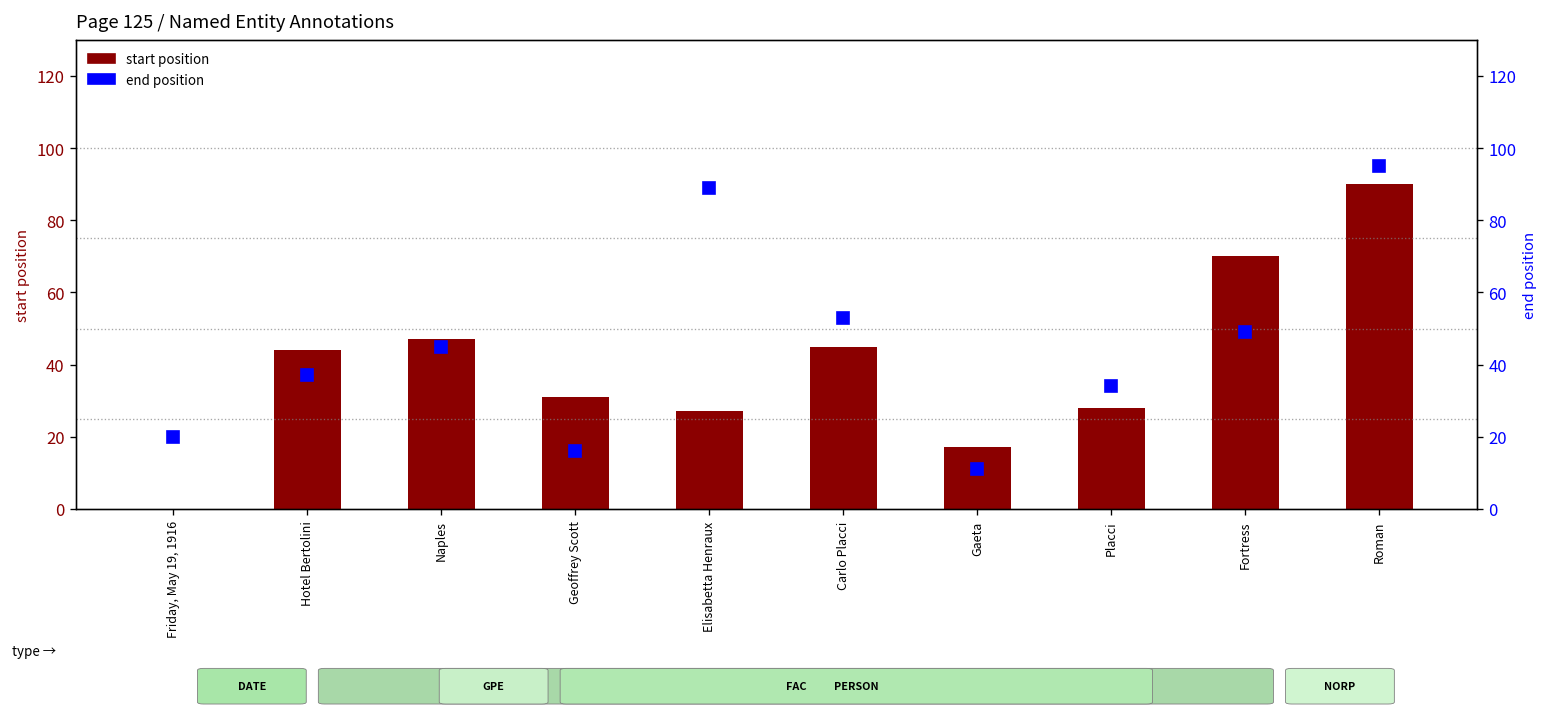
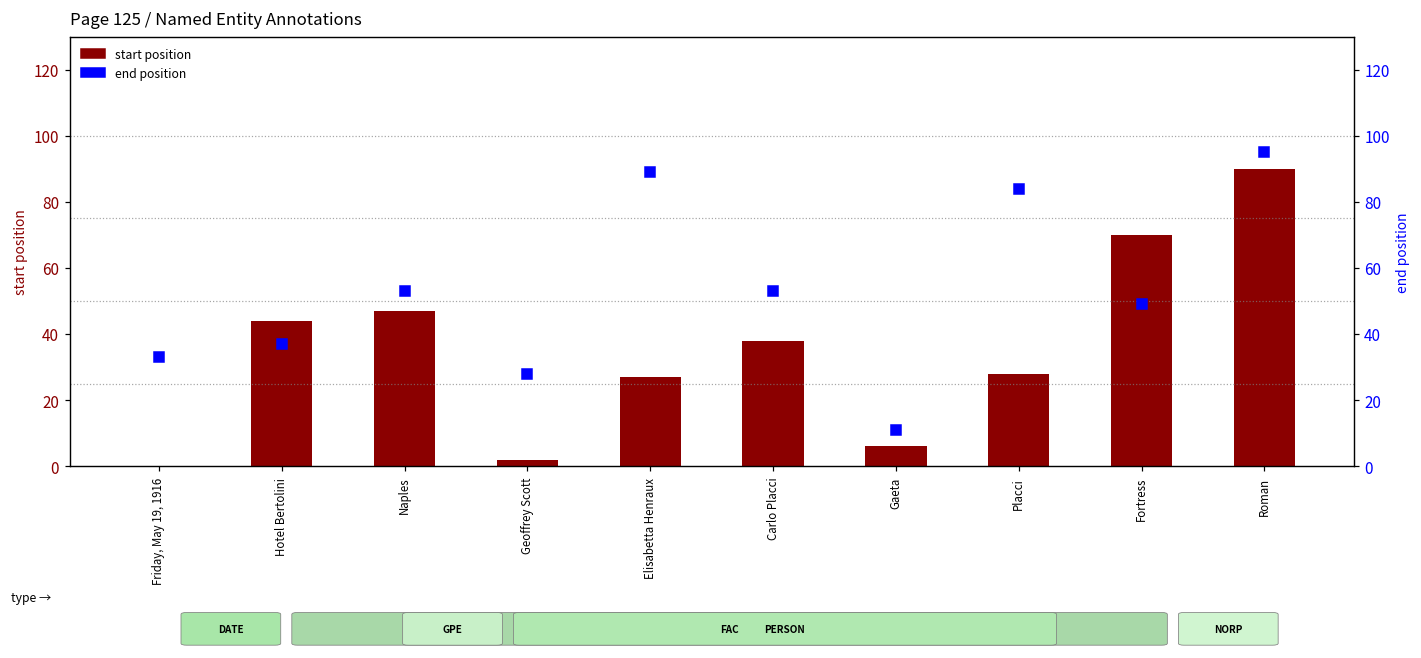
start position, Geoffrey Scott: 31 -> 2
start position, Carlo Placci: 45 -> 38
start position, Gaeta: 17 -> 6
end position, Friday, May 19, 1916: 20 -> 33
end position, Naples: 45 -> 53
end position, Geoffrey Scott: 16 -> 28
end position, Placci: 34 -> 84
